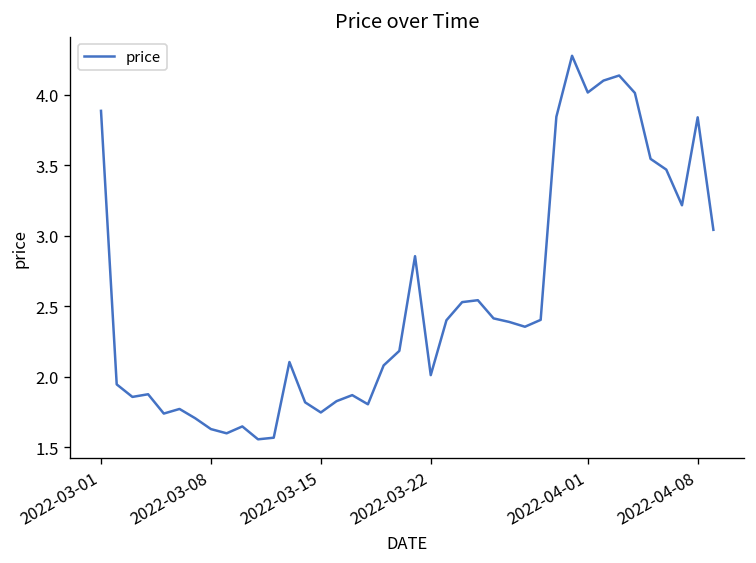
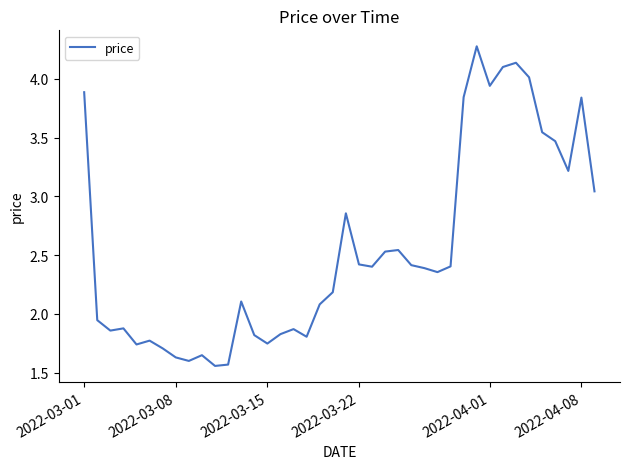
2022-03-22: 2.01 -> 2.42
2022-04-01: 4.02 -> 3.94
